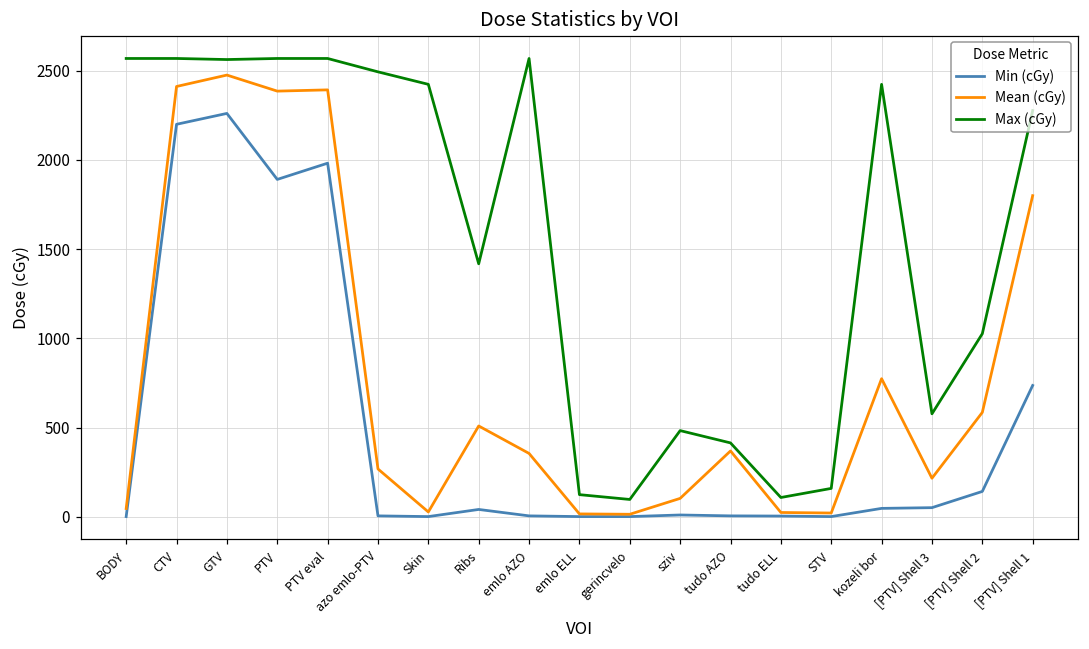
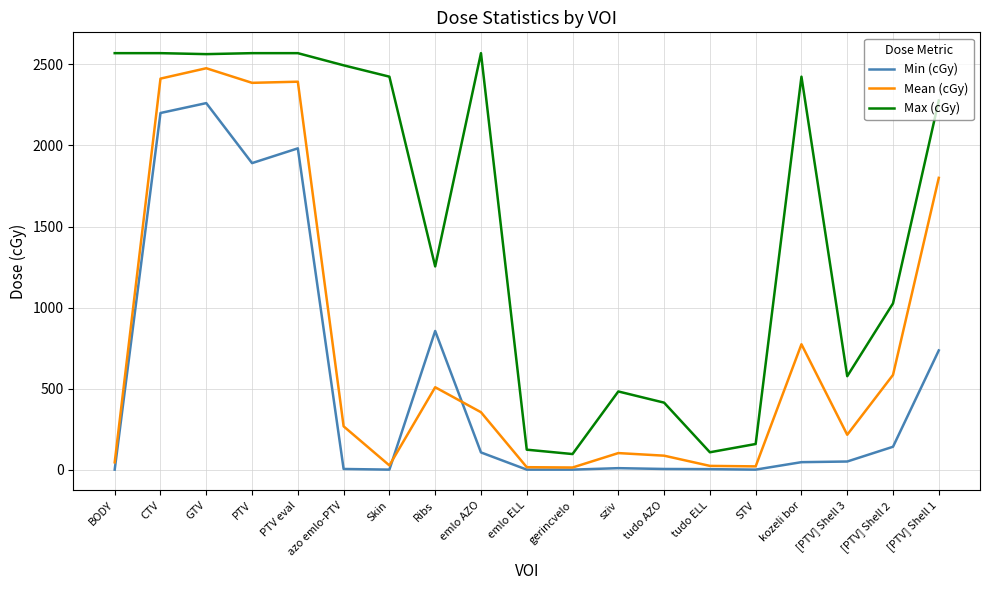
Min (cGy), Ribs: 40 -> 860
Max (cGy), Ribs: 1420 -> 1250
Min (cGy), emlo AZO: 10 -> 110
Mean (cGy), tudo AZO: 370 -> 90
